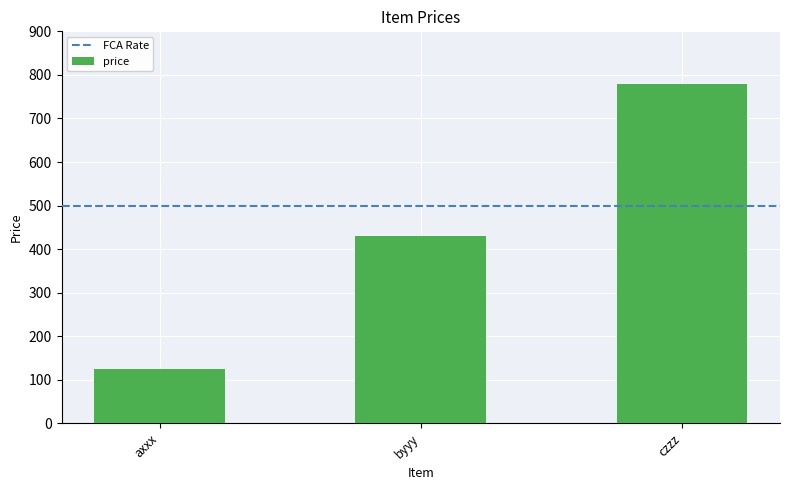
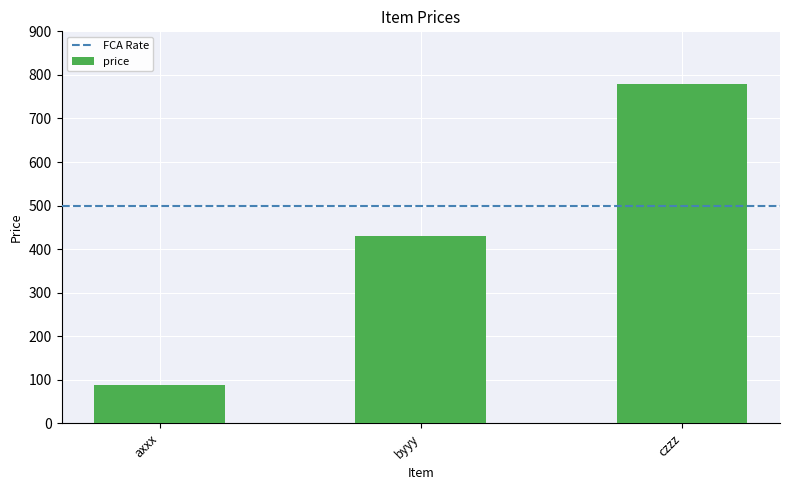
axxx: 130 -> 90
